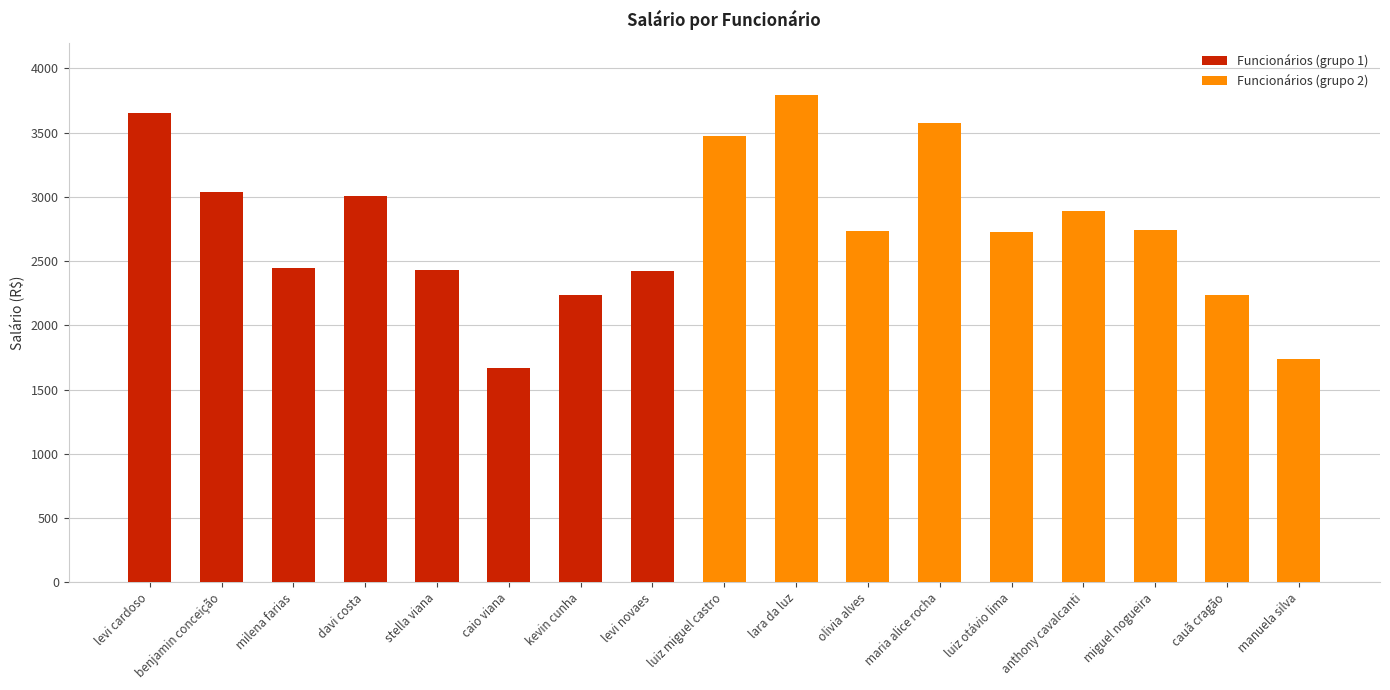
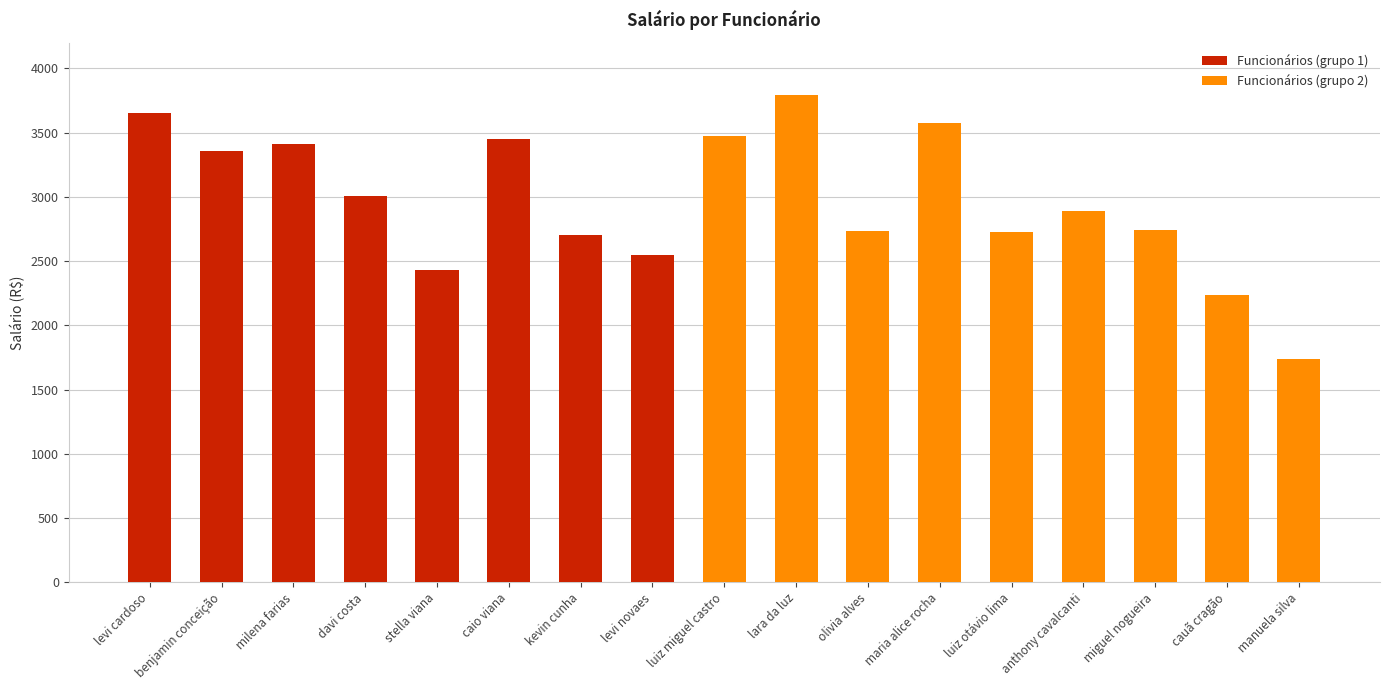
Funcionários (grupo 1), benjamin conceição: 3040 -> 3360
Funcionários (grupo 1), milena farias: 2450 -> 3410
Funcionários (grupo 1), caio viana: 1670 -> 3450
Funcionários (grupo 1), kevin cunha: 2240 -> 2710
Funcionários (grupo 1), levi novaes: 2420 -> 2550
